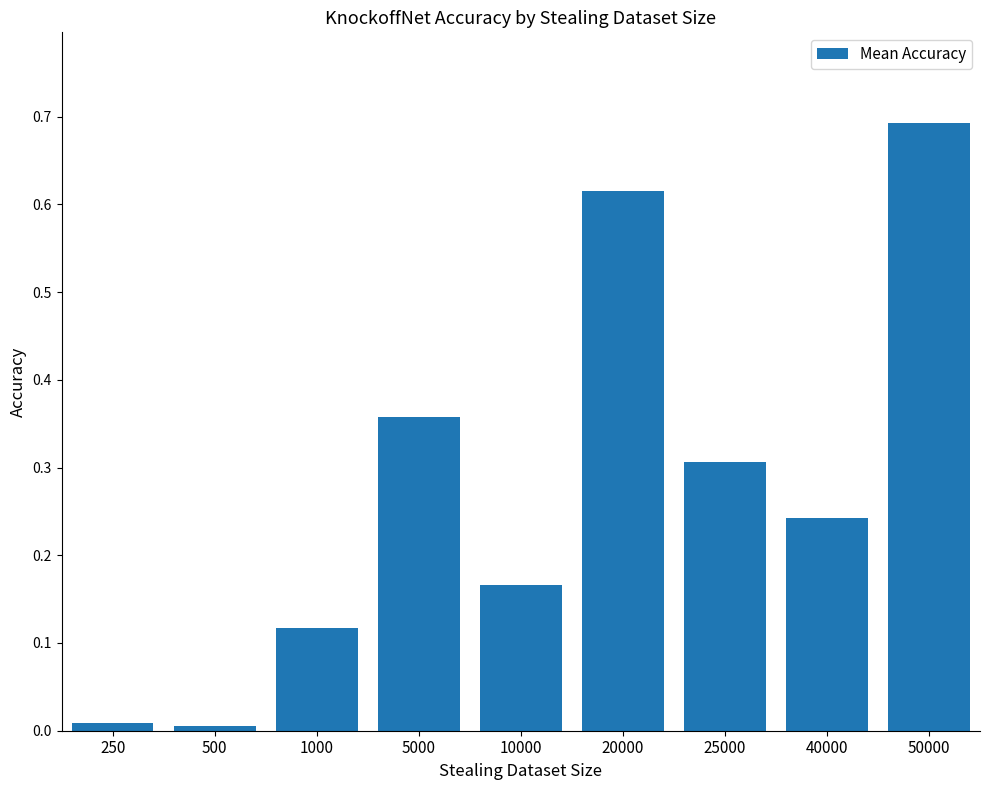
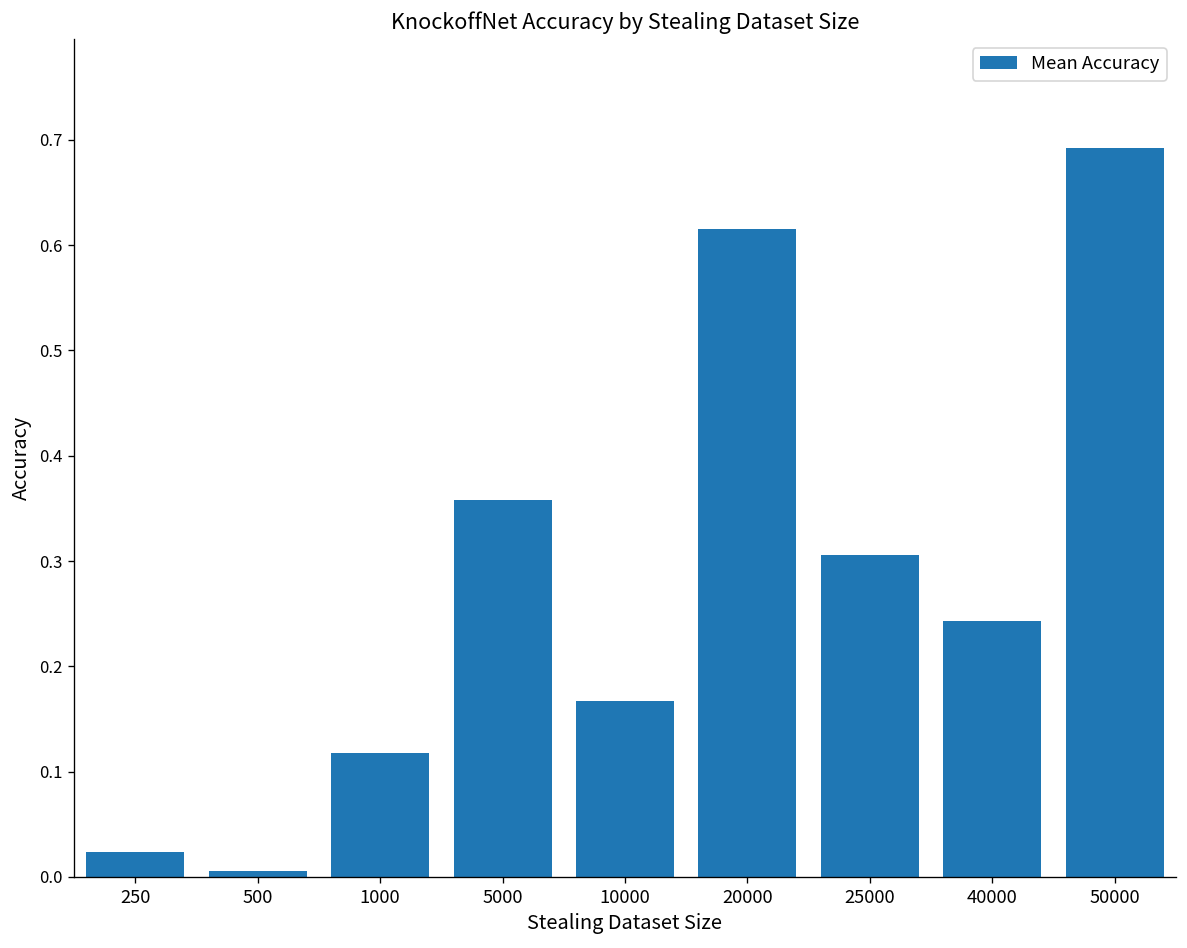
250: 0.01 -> 0.02
